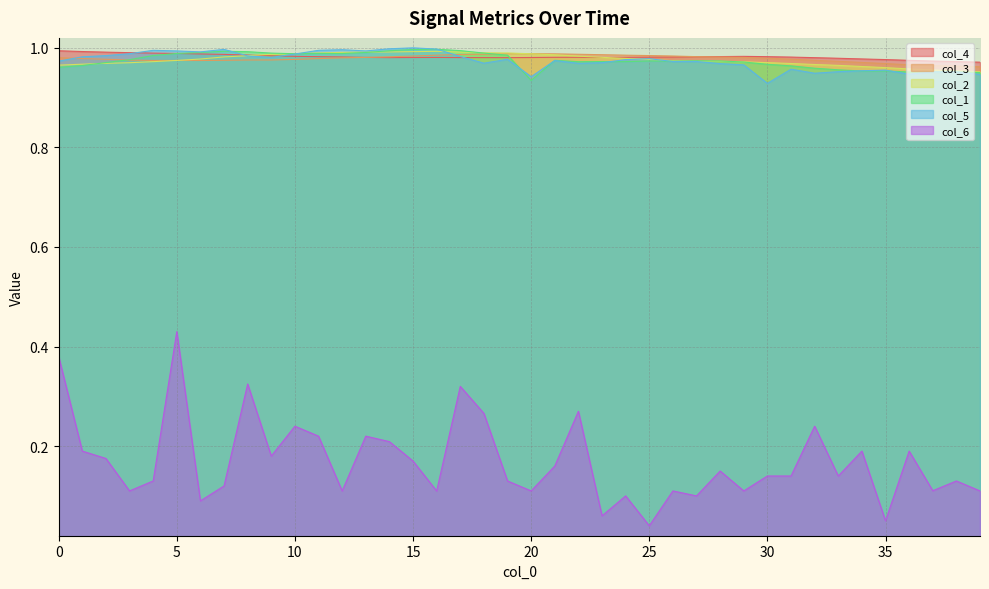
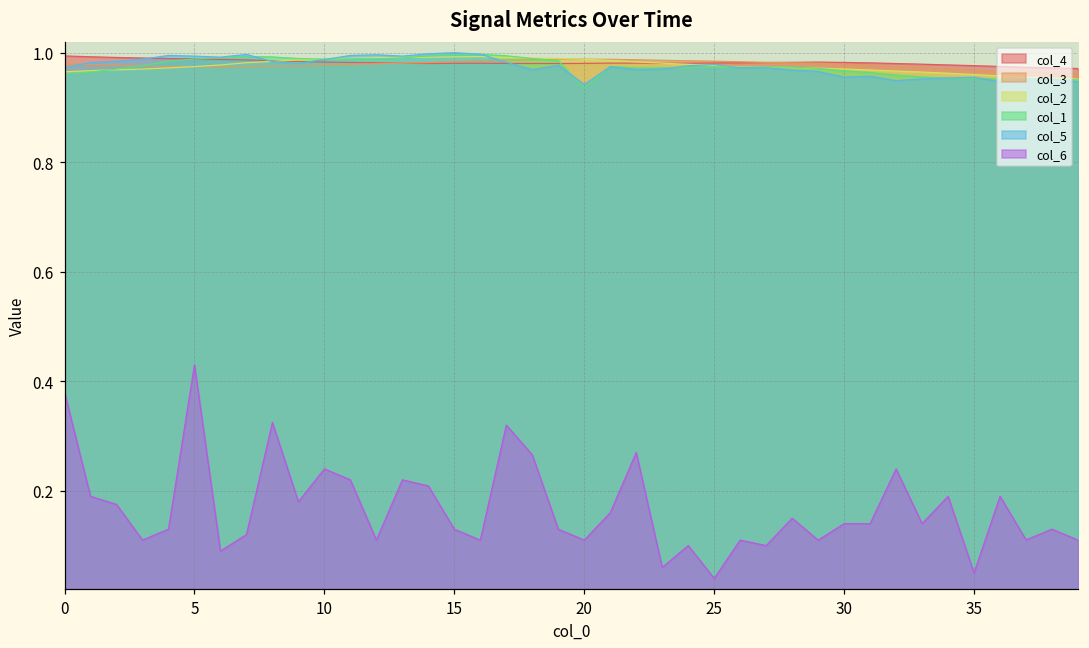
col_6, 15: 0.17 -> 0.13
col_5, 30: 0.93 -> 0.96
